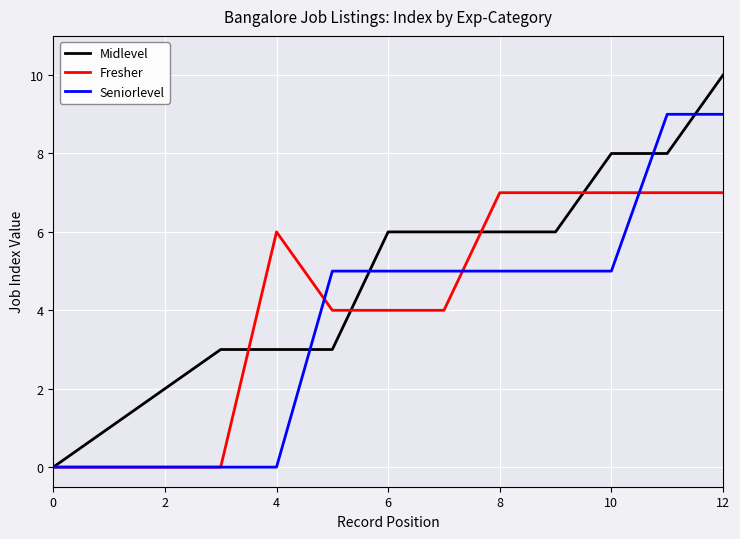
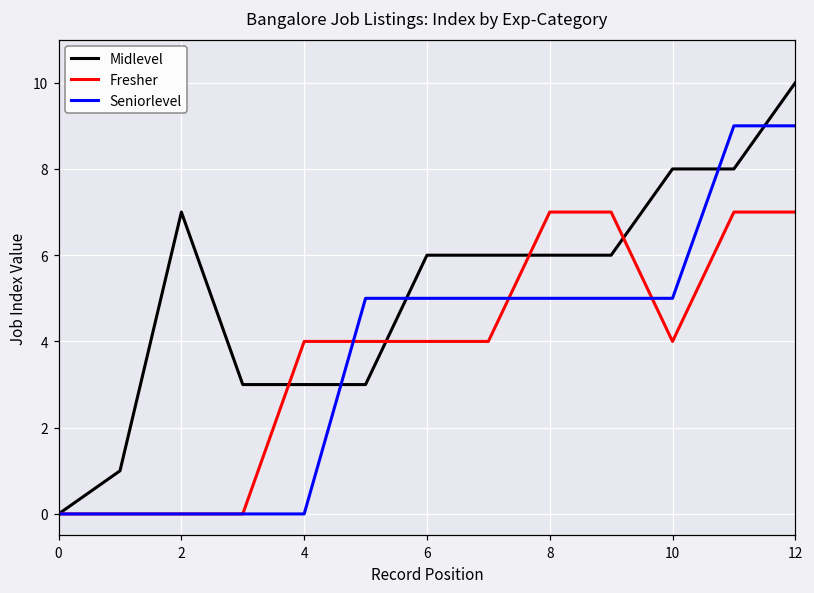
Midlevel, 2: 2 -> 7
Fresher, 4: 6 -> 4
Fresher, 10: 7 -> 4
